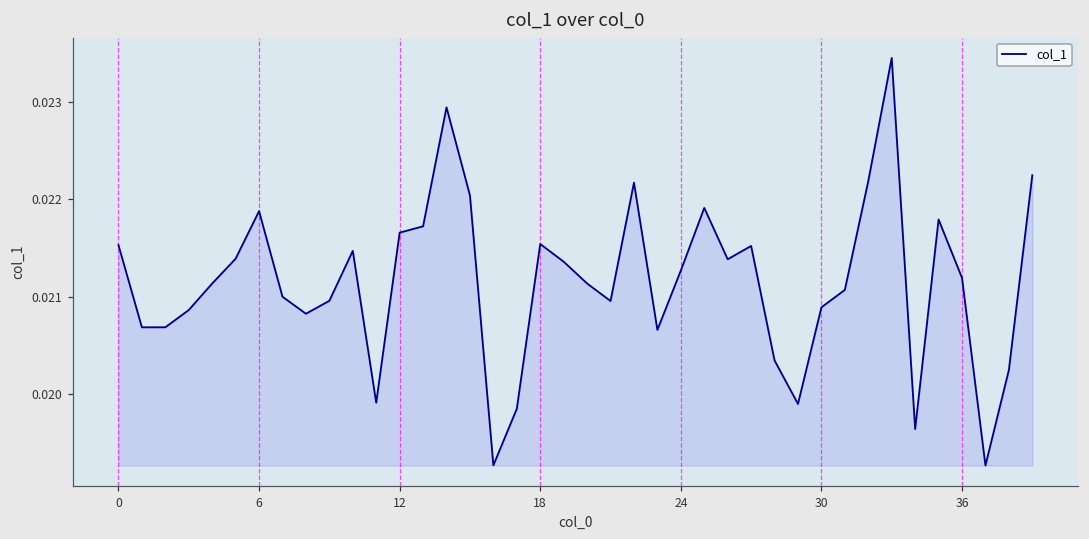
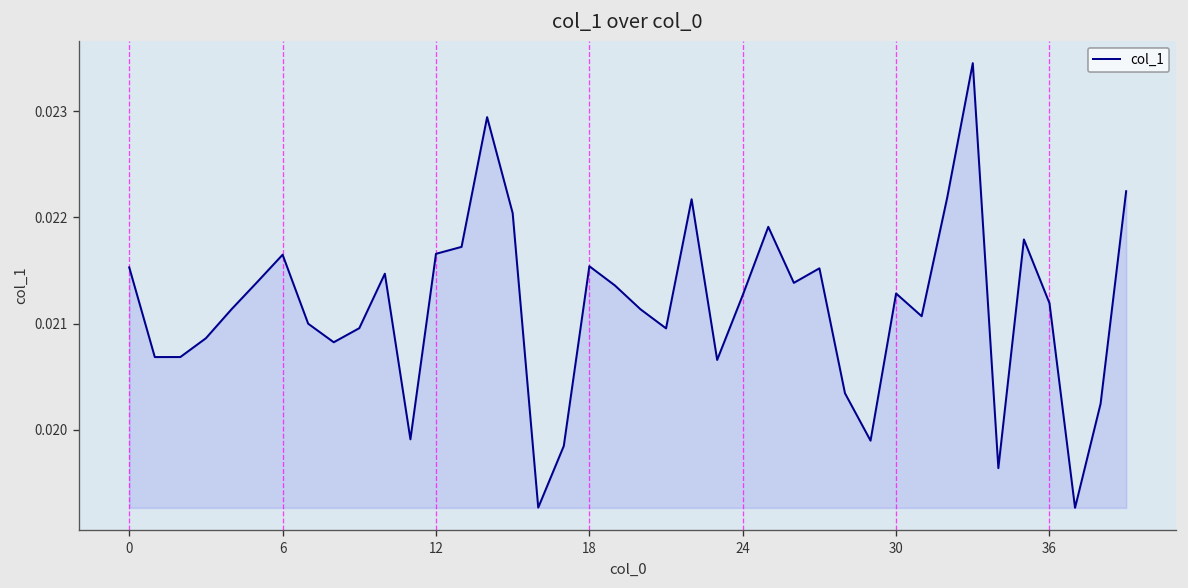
6: 0.0219 -> 0.0216
30: 0.0209 -> 0.0213
